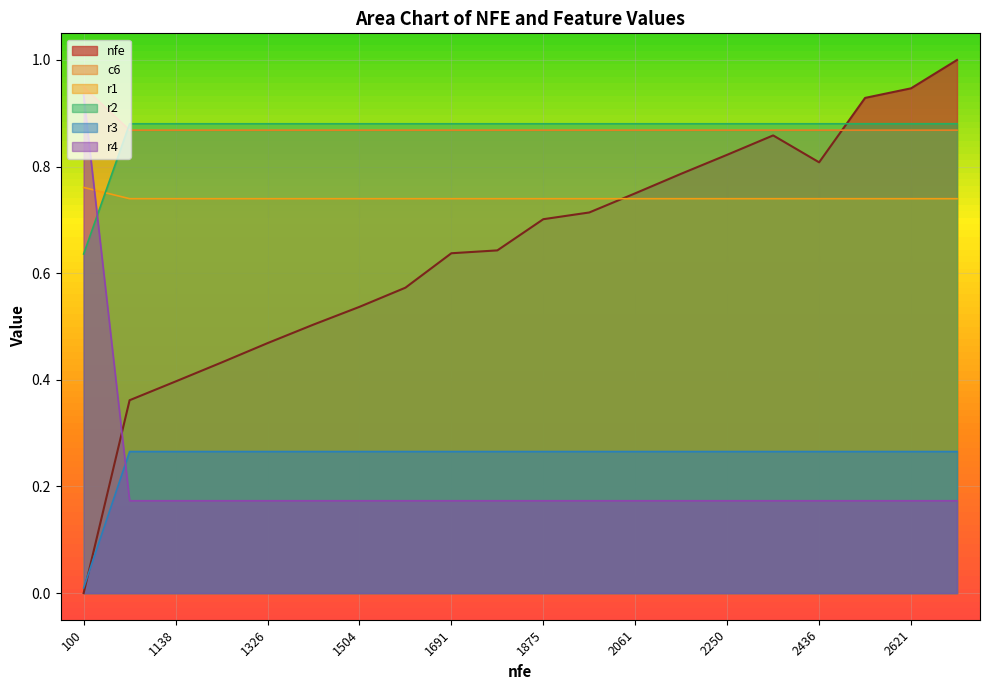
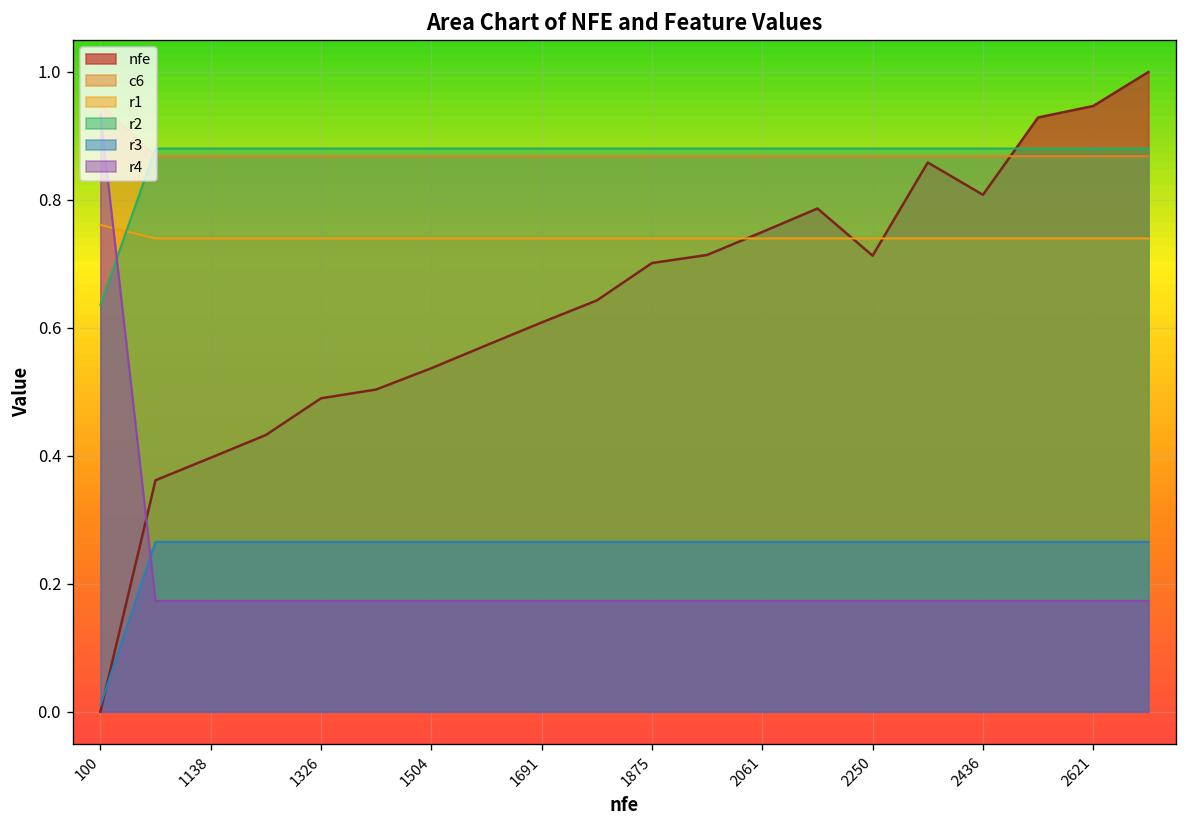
nfe, 1326: 0.47 -> 0.49
nfe, 1691: 0.64 -> 0.61
nfe, 2250: 0.82 -> 0.71
